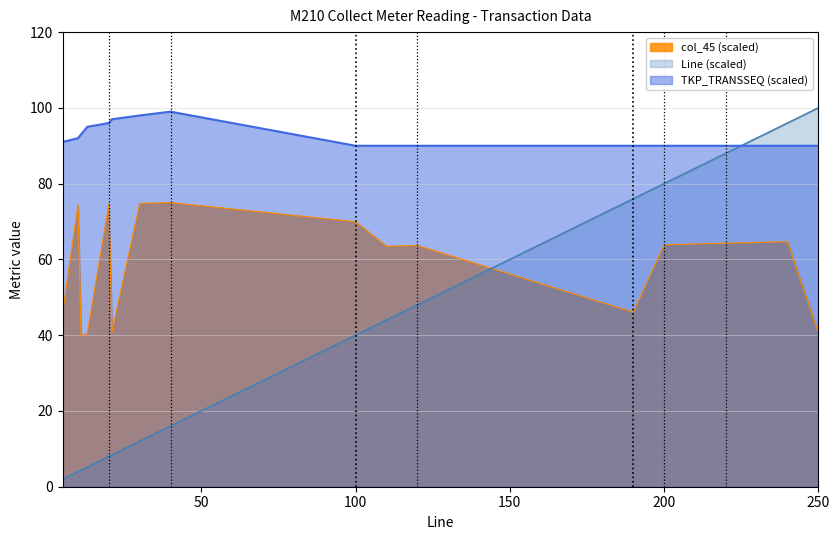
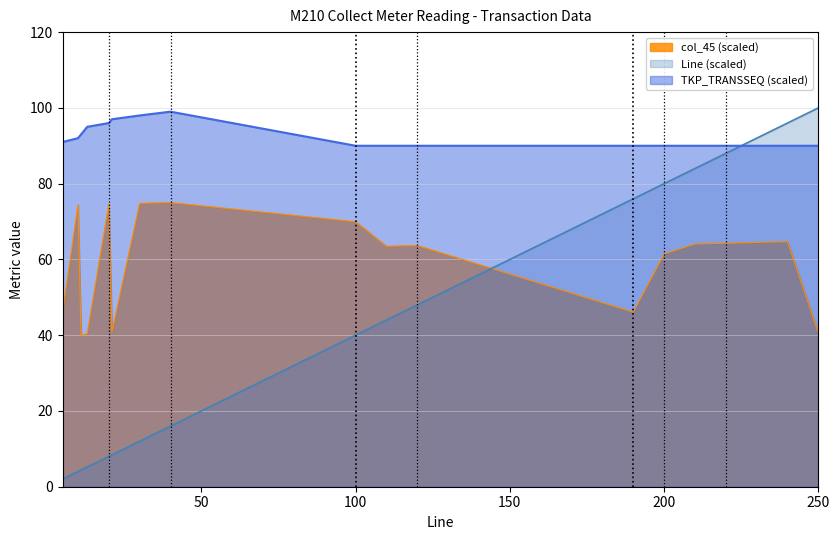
col_45 (scaled), 200: 64 -> 61
